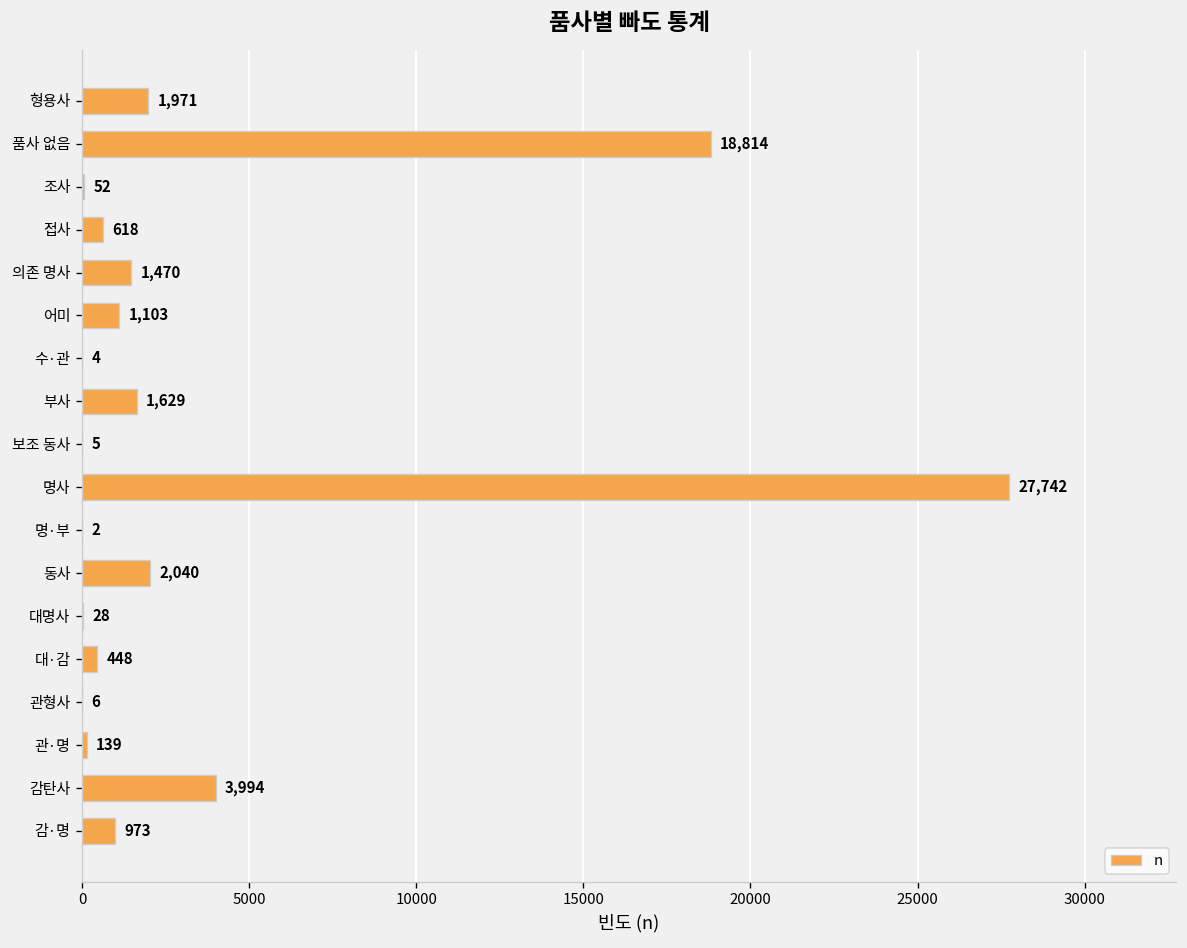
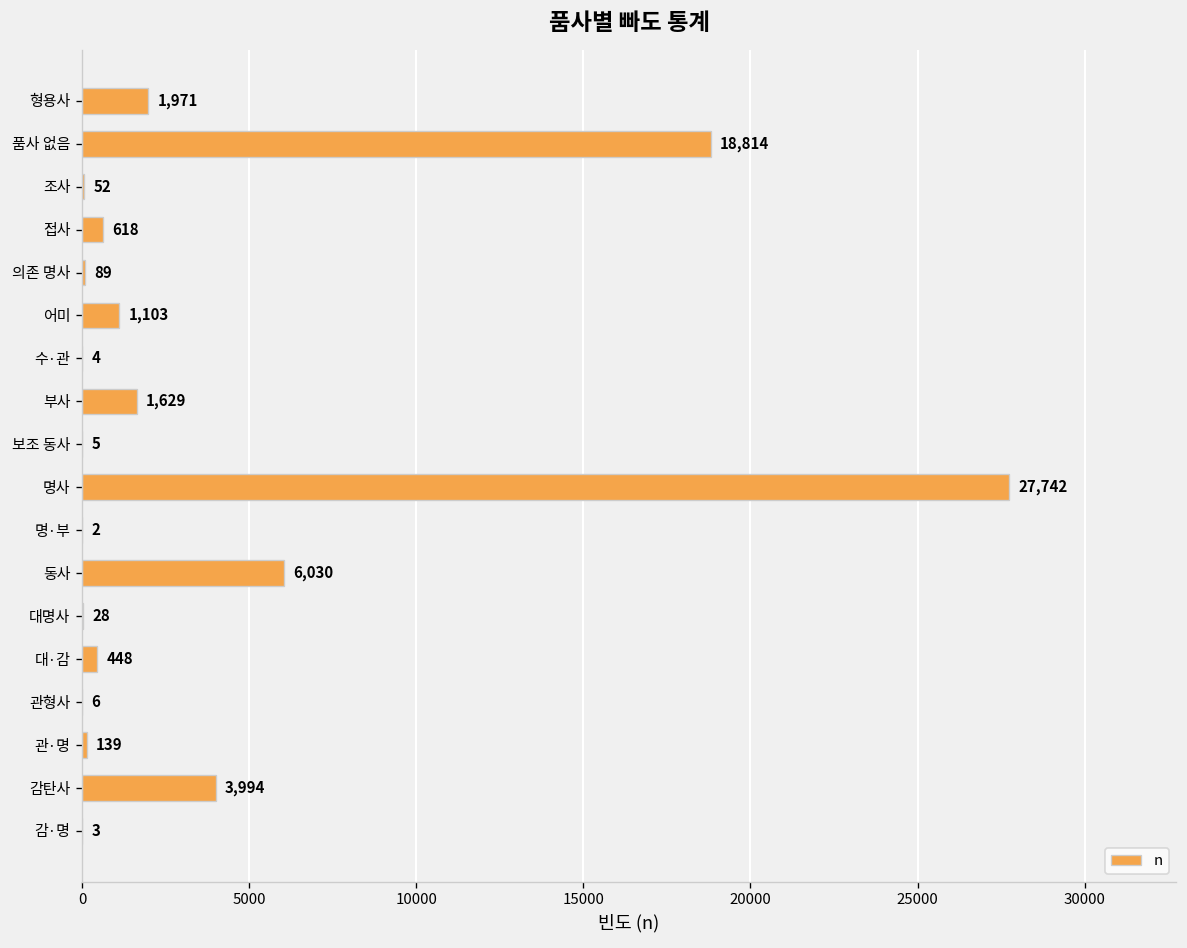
의존 명사: 1,470 -> 89
동사: 2,040 -> 6,030
감·명: 973 -> 3
